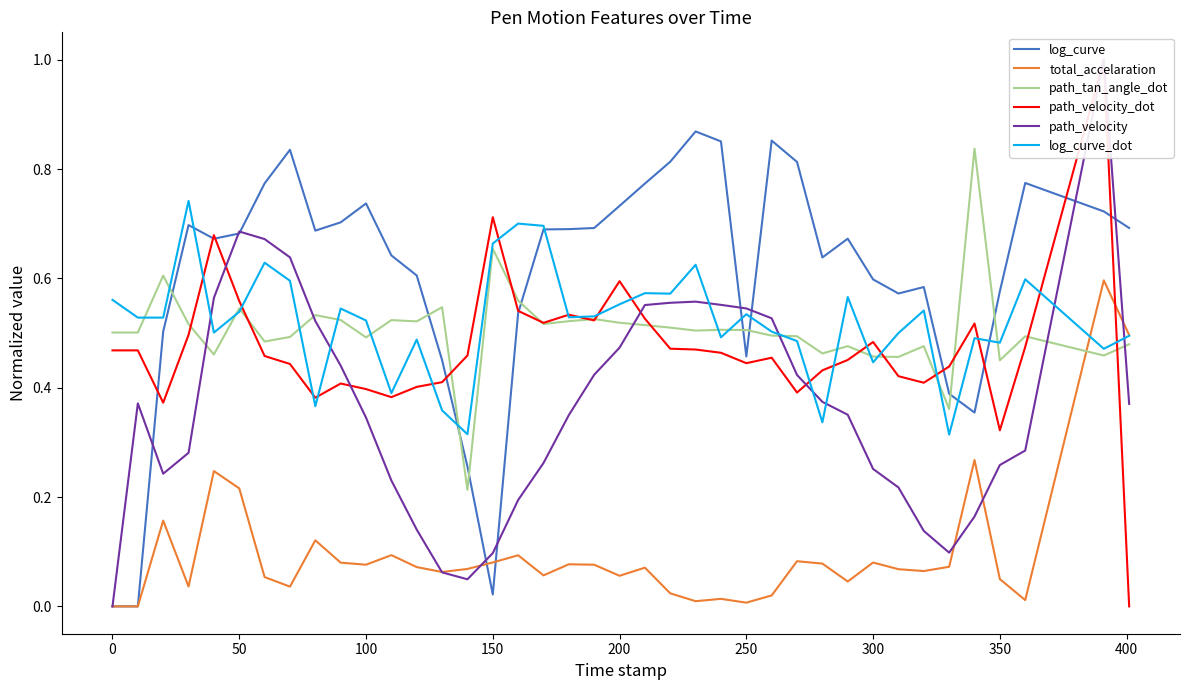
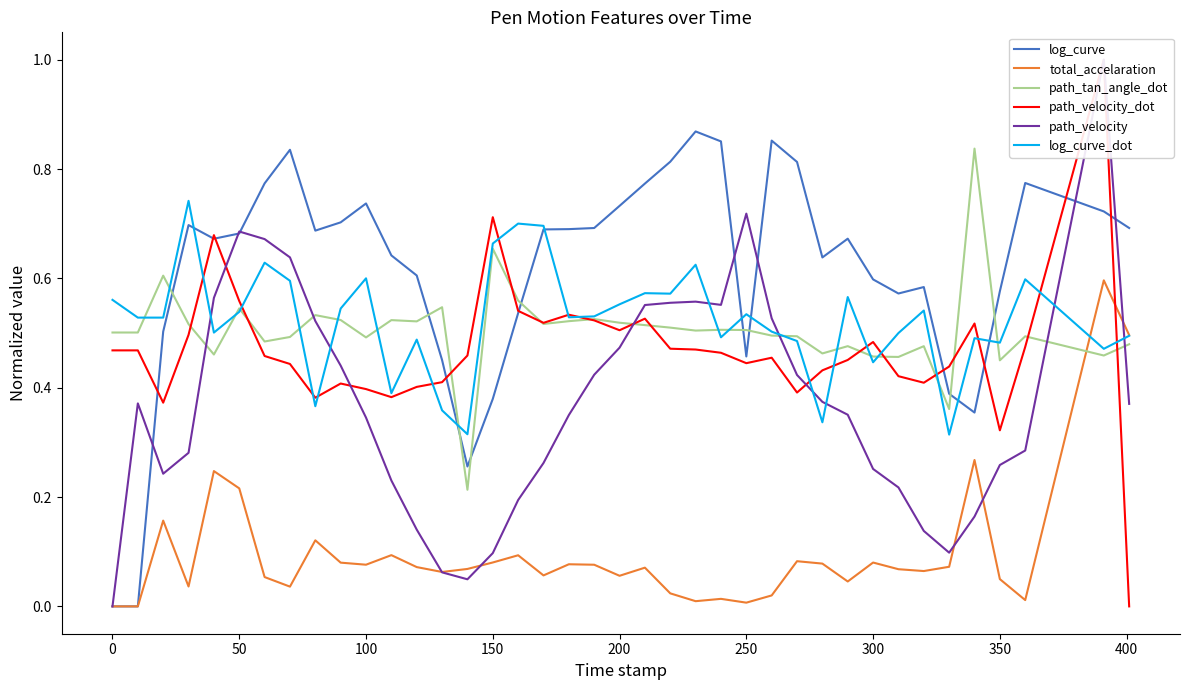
log_curve_dot, 100: 0.52 -> 0.60
log_curve, 150: 0.02 -> 0.38
path_velocity_dot, 200: 0.59 -> 0.51
path_velocity, 250: 0.54 -> 0.72
